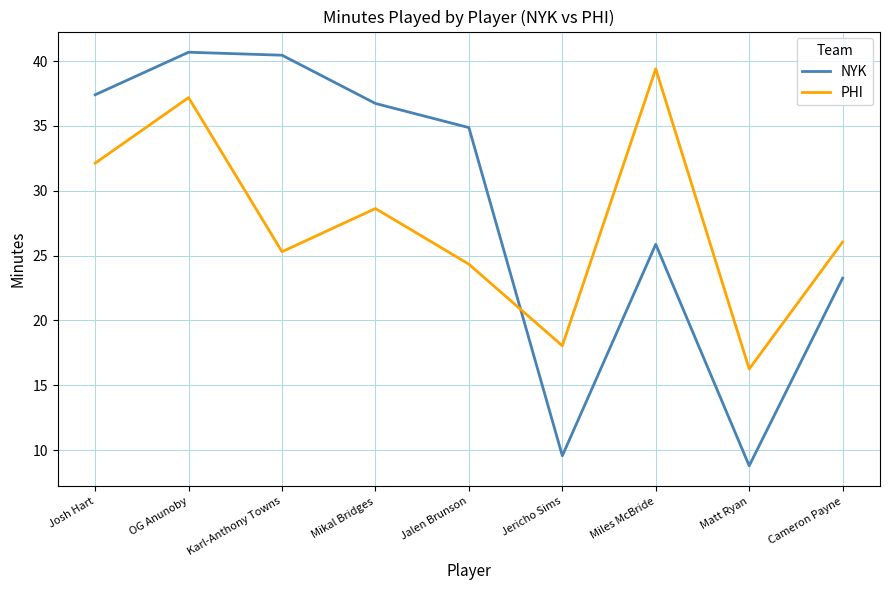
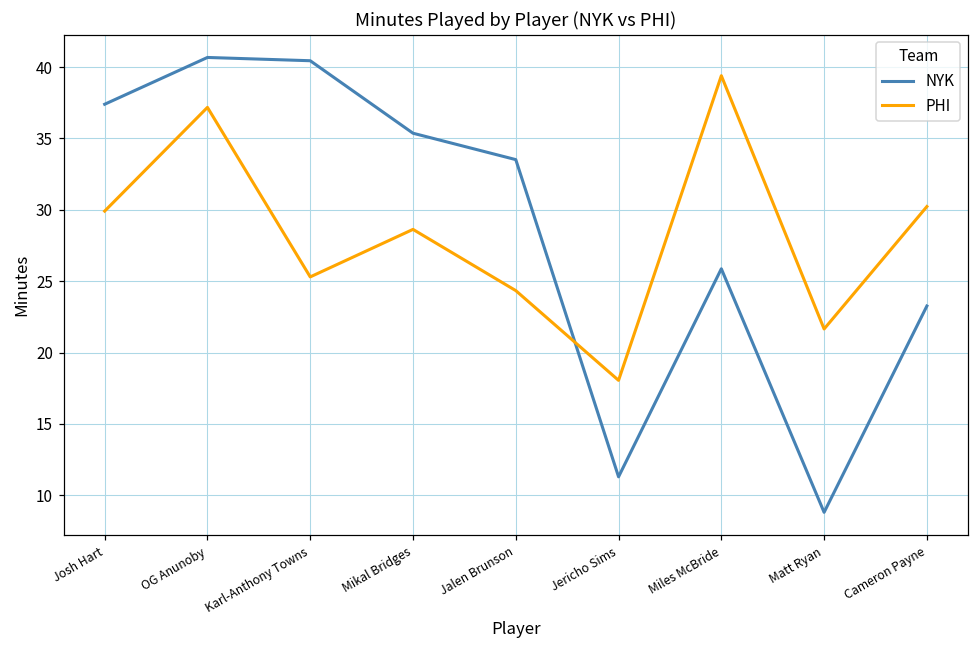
PHI, Josh Hart: 32.1 -> 29.9
NYK, Mikal Bridges: 36.7 -> 35.4
NYK, Jalen Brunson: 34.9 -> 33.5
NYK, Jericho Sims: 9.6 -> 11.3
PHI, Matt Ryan: 16.3 -> 21.7
PHI, Cameron Payne: 26.1 -> 30.2
